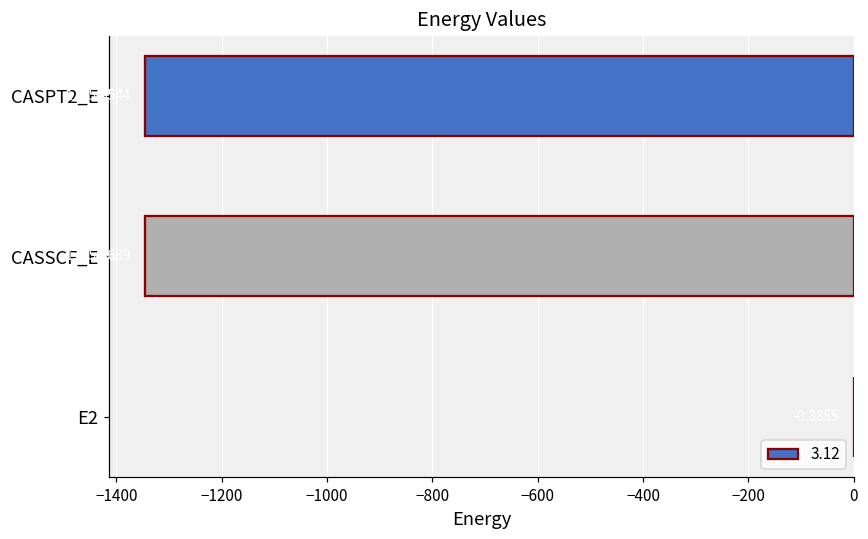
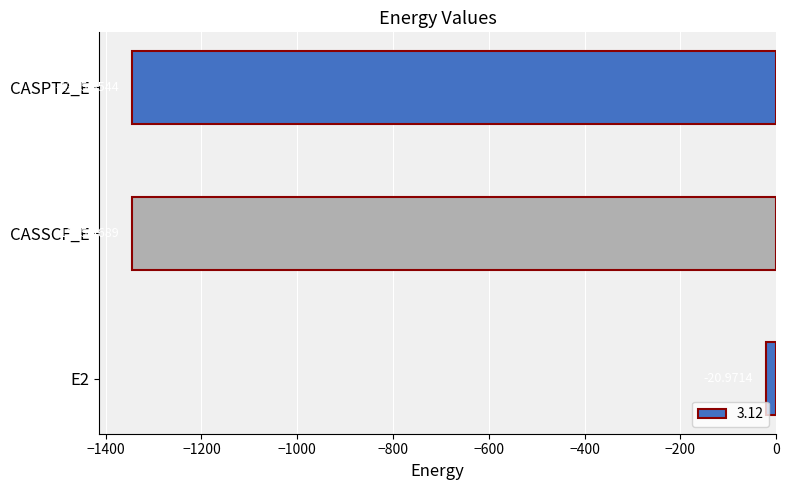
E2: 0 -> -20
